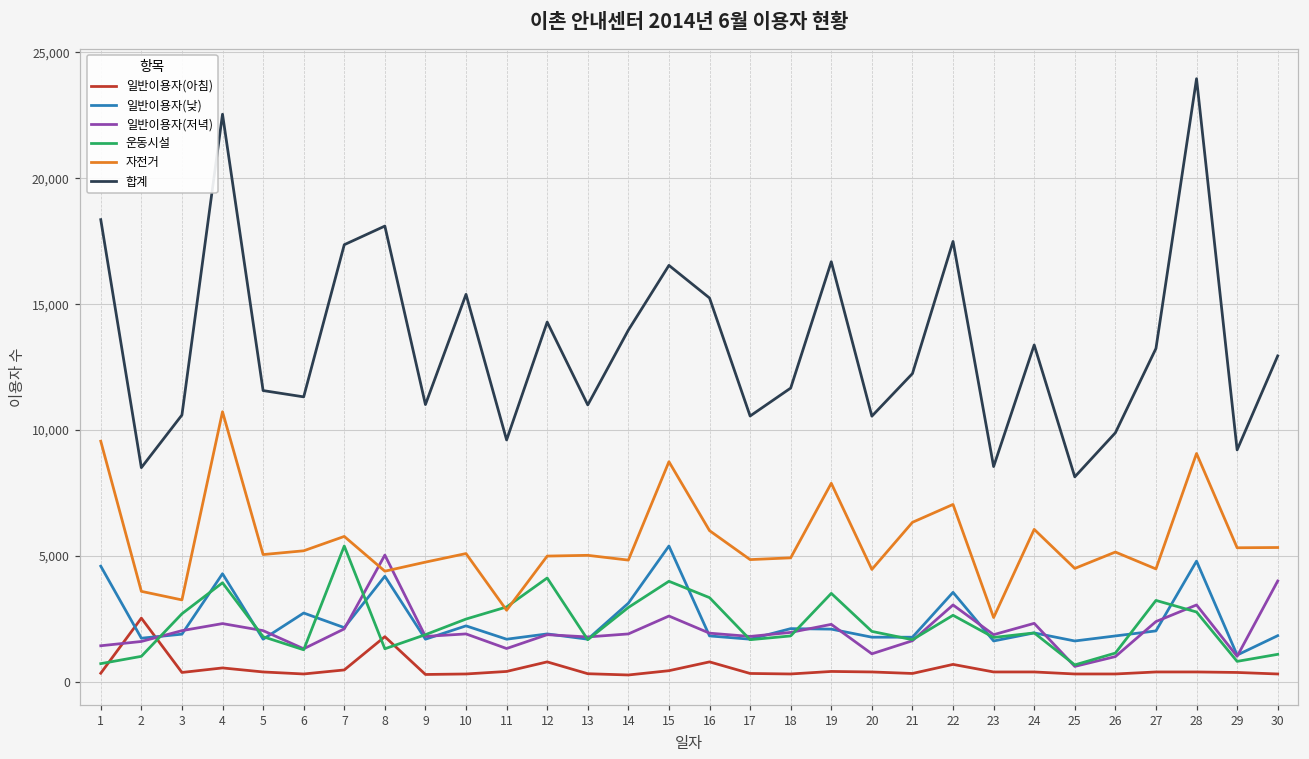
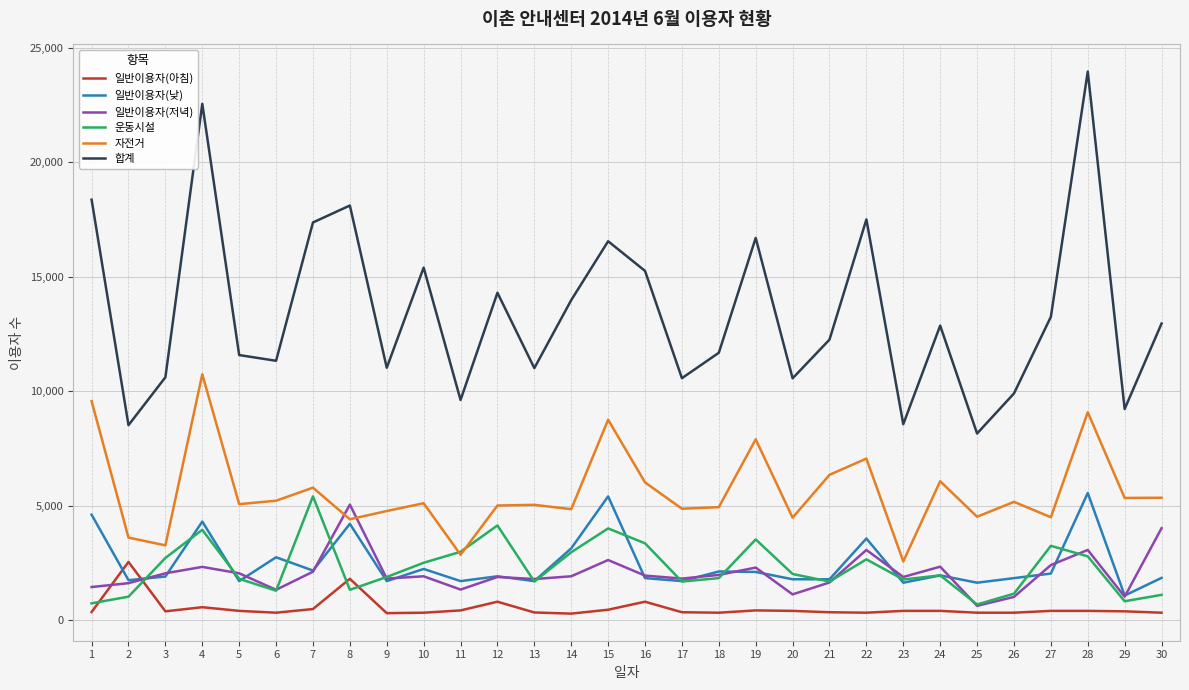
일반이용자(아침), 22: 700 -> 300
합계, 24: 13,400 -> 12,900
일반이용자(낮), 28: 4,800 -> 5,500
